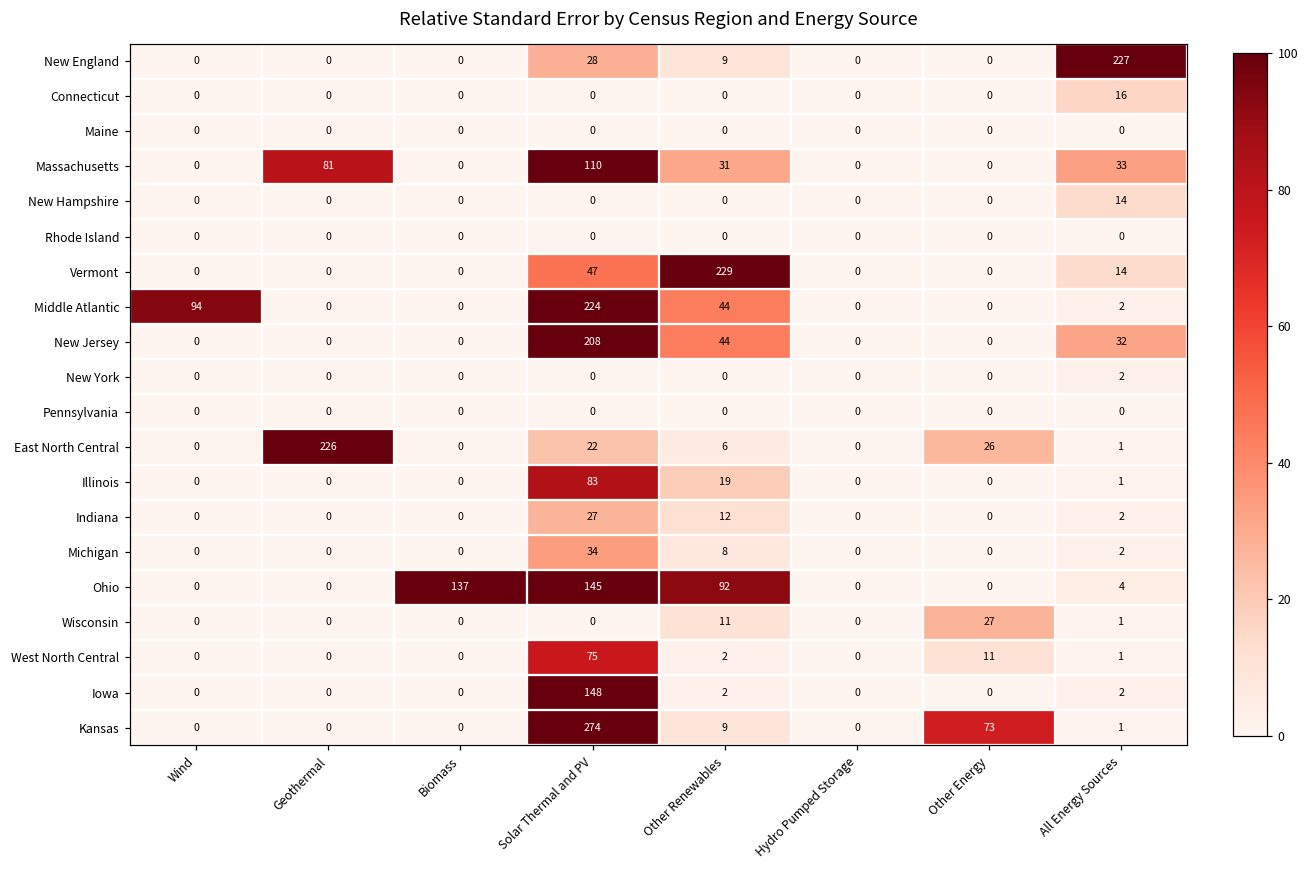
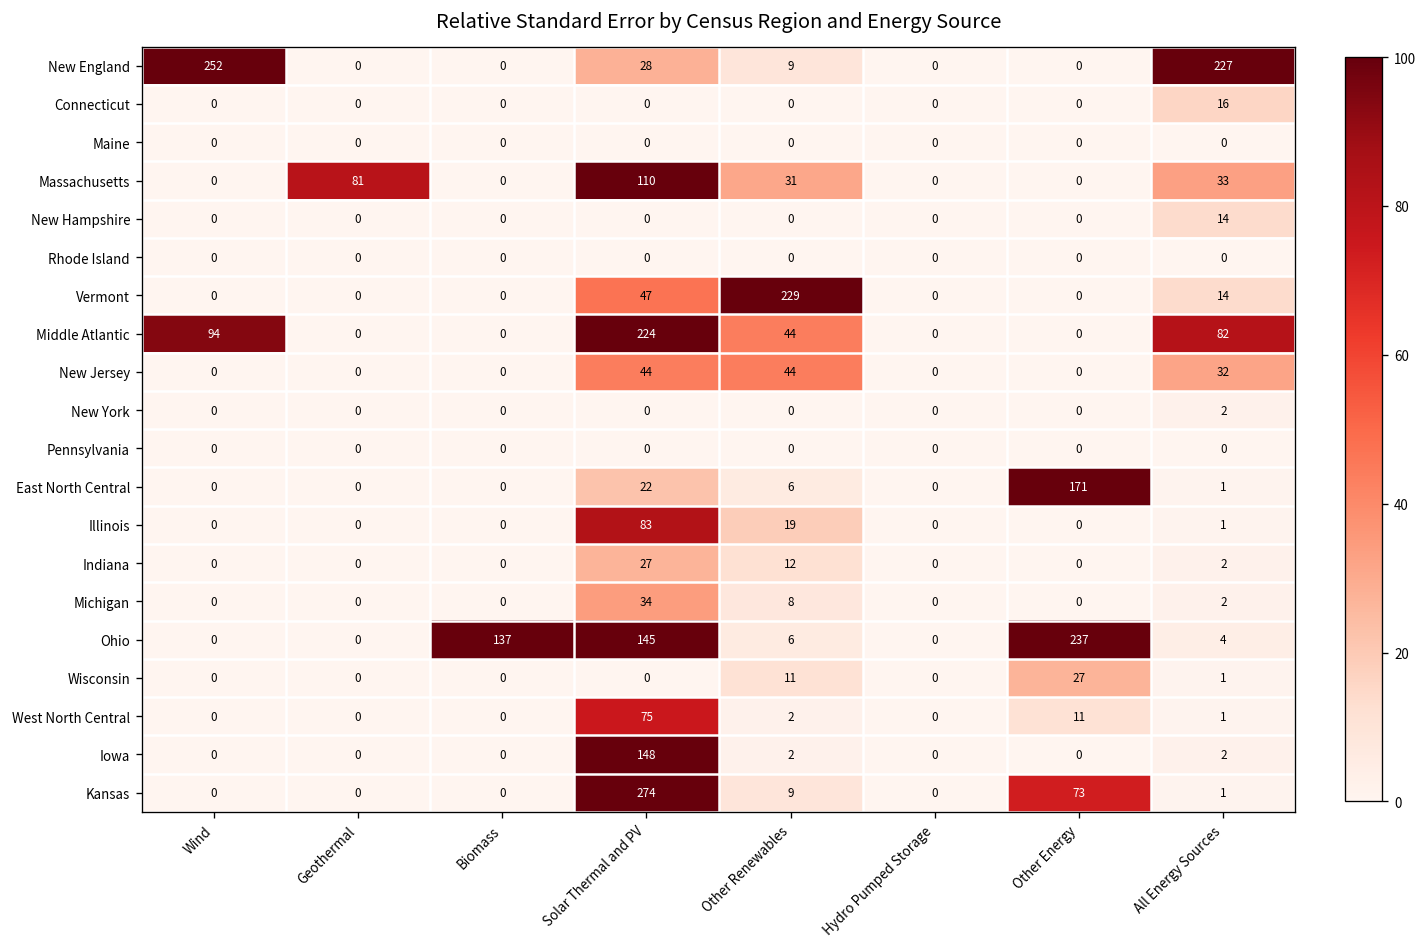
New England, Wind: 0 -> 252
Middle Atlantic, All Energy Sources: 2 -> 82
New Jersey, Solar Thermal and PV: 208 -> 44
East North Central, Geothermal: 226 -> 0
East North Central, Other Energy: 26 -> 171
Ohio, Other Renewables: 92 -> 6
Ohio, Other Energy: 0 -> 237
